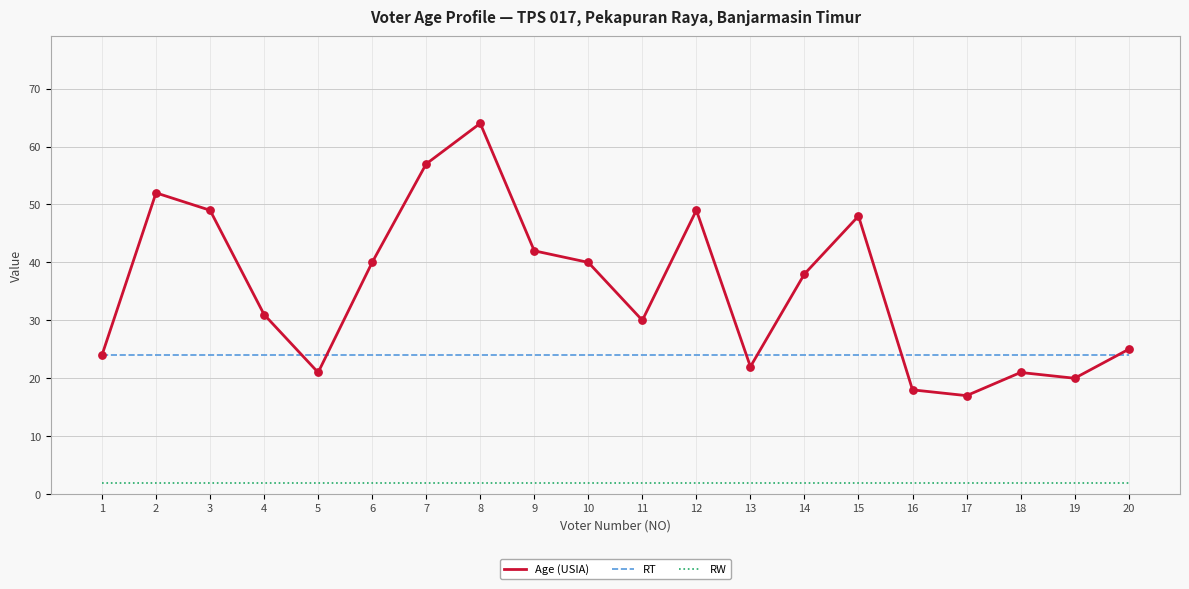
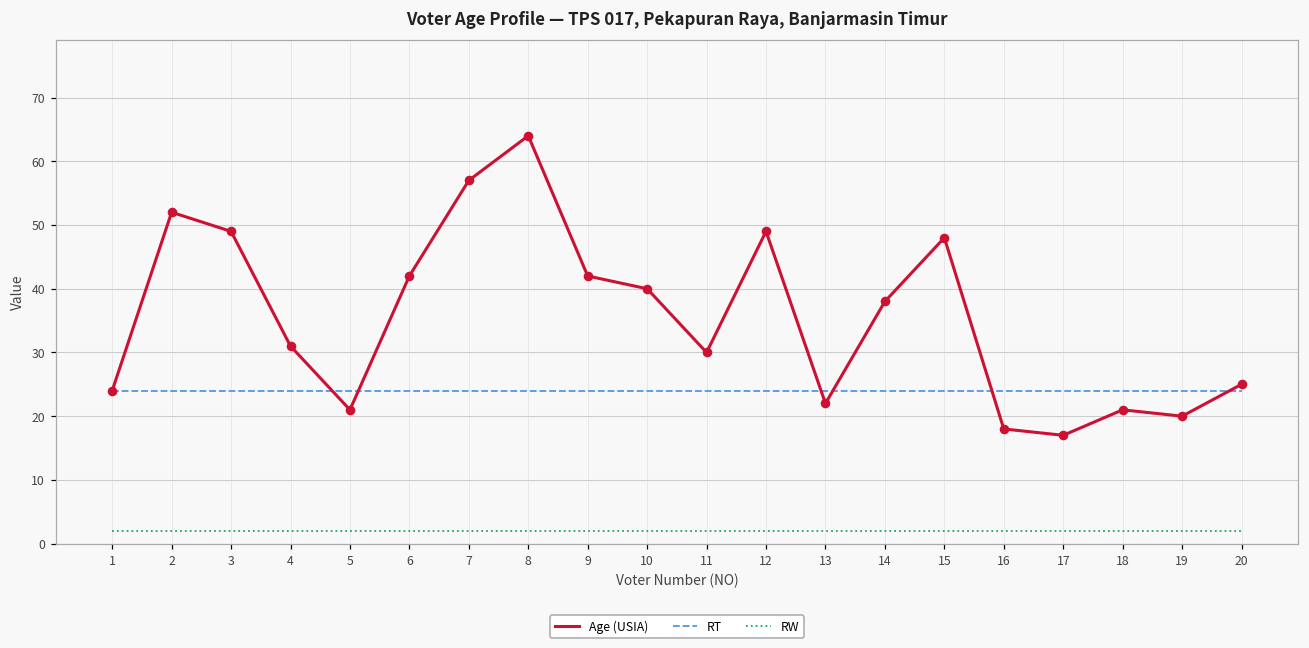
Age (USIA), 6: 40 -> 42
